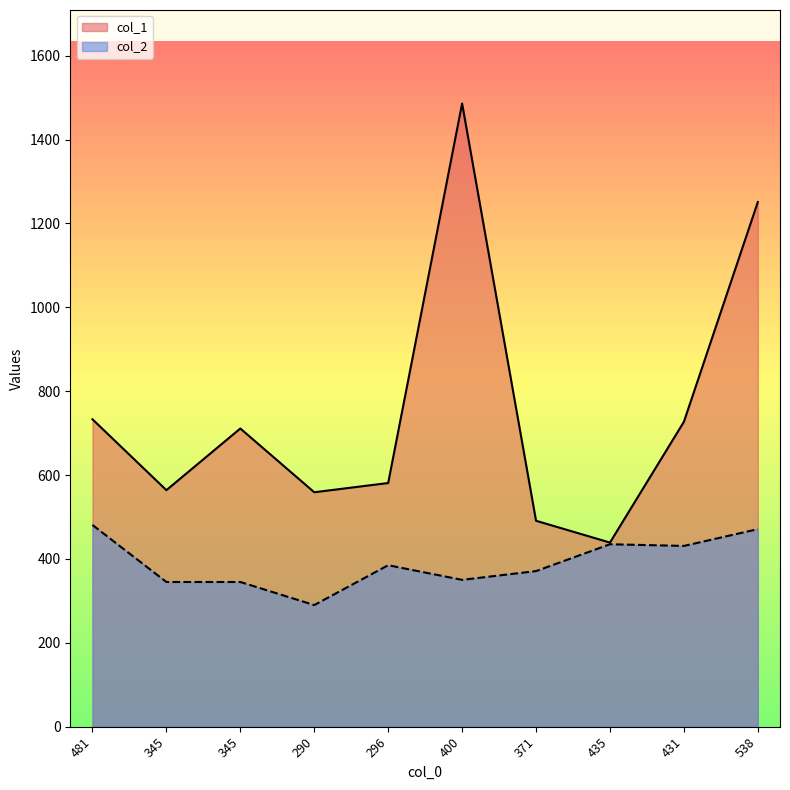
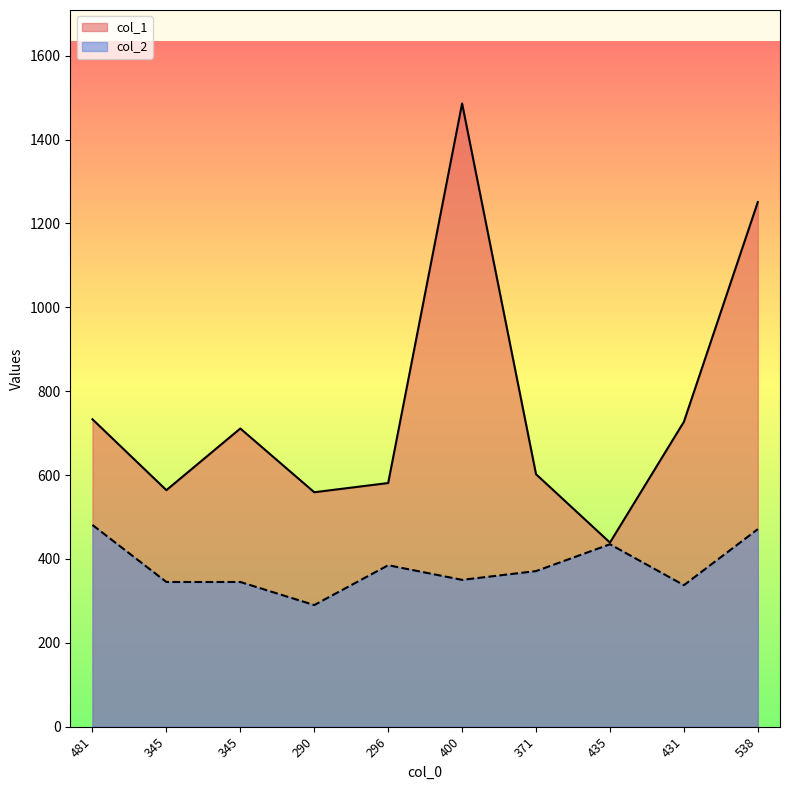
col_1, 371: 490 -> 600
col_2, 431: 430 -> 340
